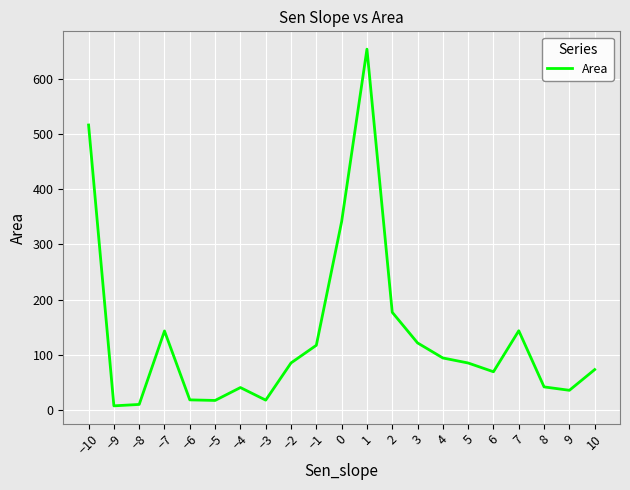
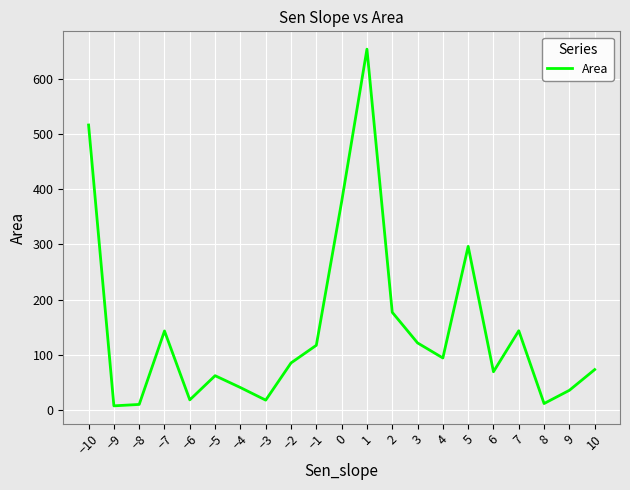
−5: 20 -> 60
0: 340 -> 380
5: 90 -> 300
8: 40 -> 10
